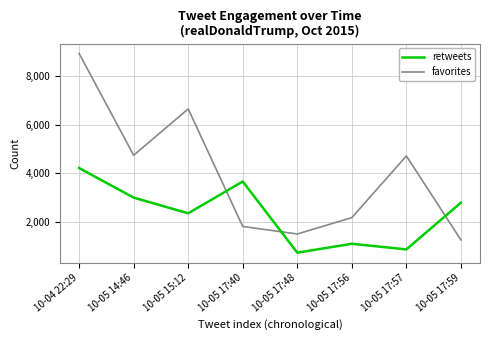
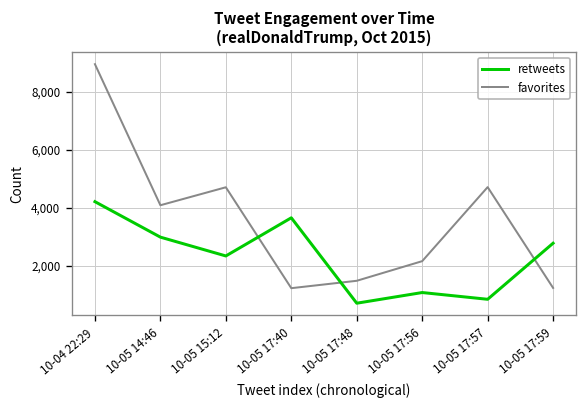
favorites, 10-05 14:46: 4,700 -> 4,100
favorites, 10-05 15:12: 6,700 -> 4,700
favorites, 10-05 17:40: 1,800 -> 1,200
